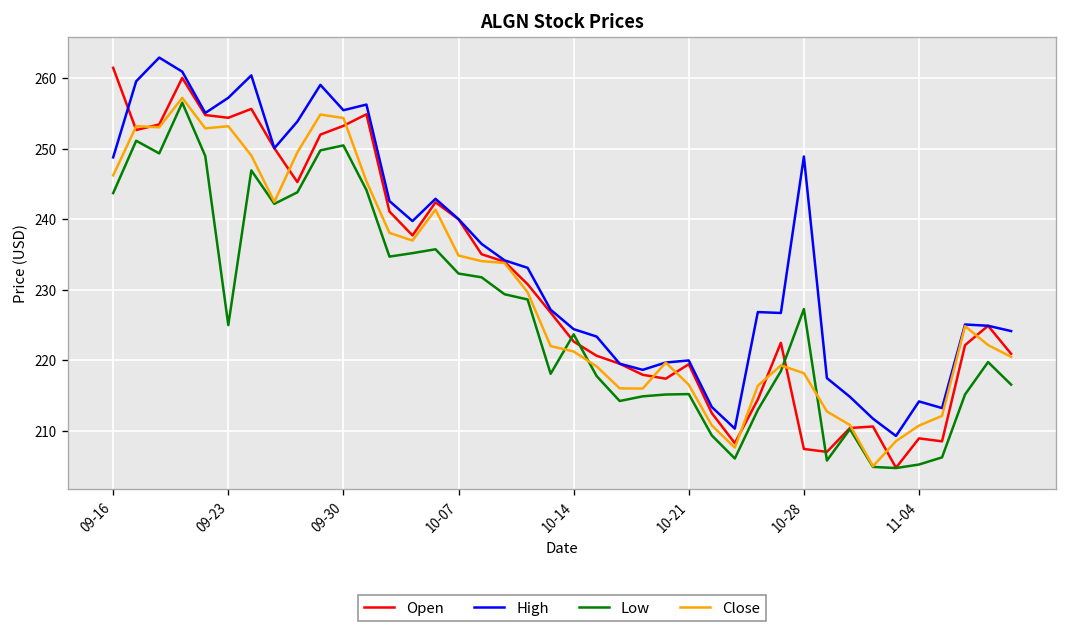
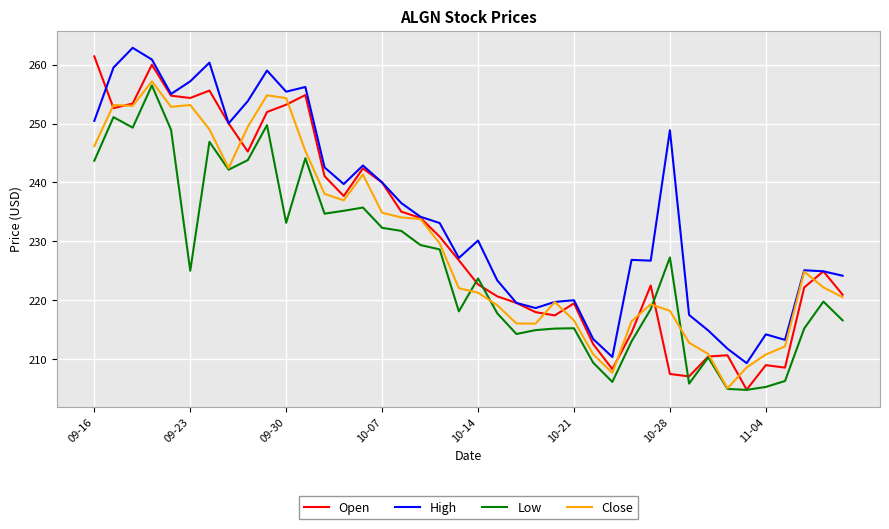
High, 09-16: 249 -> 250
Low, 09-30: 250 -> 233
High, 10-14: 224 -> 230
